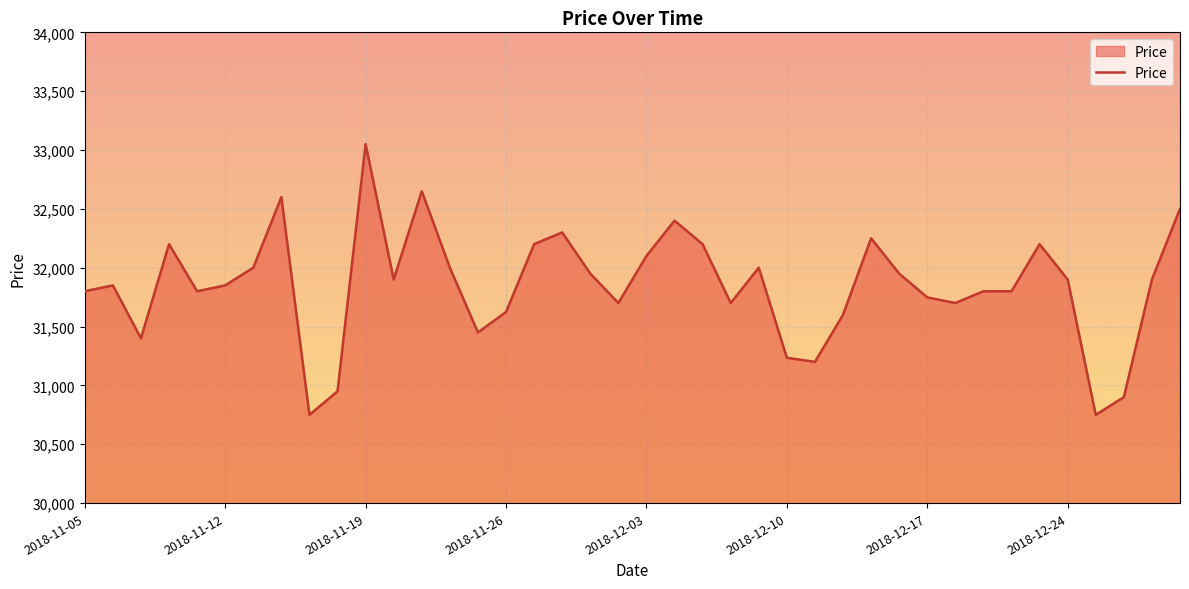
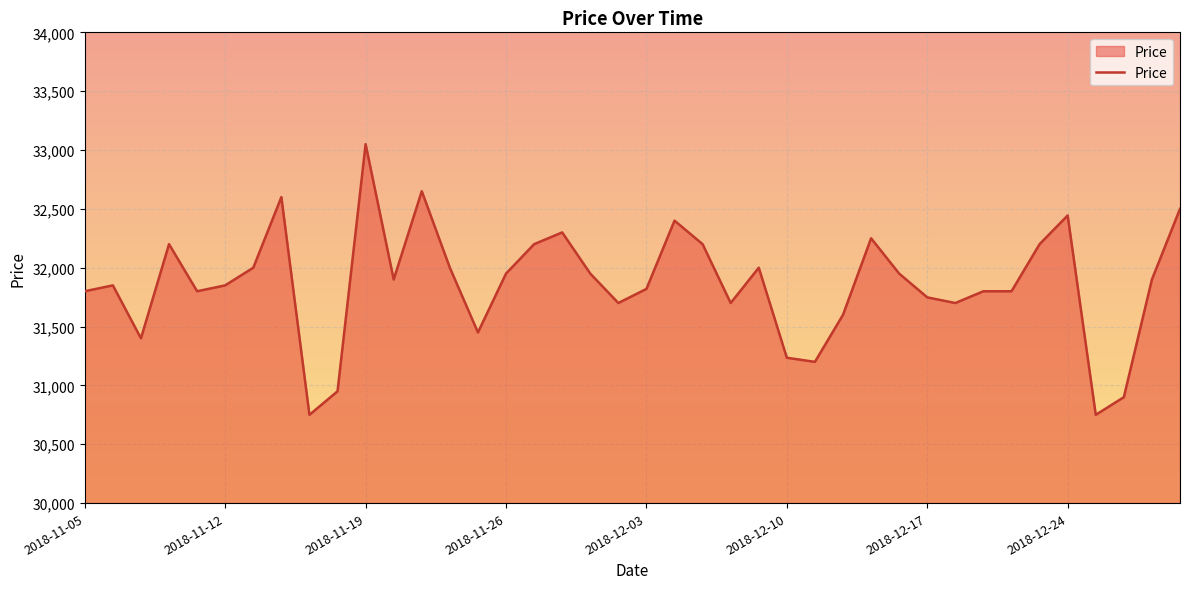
2018-11-26: 31,620 -> 31,950
2018-12-03: 32,100 -> 31,820
2018-12-24: 31,900 -> 32,440
